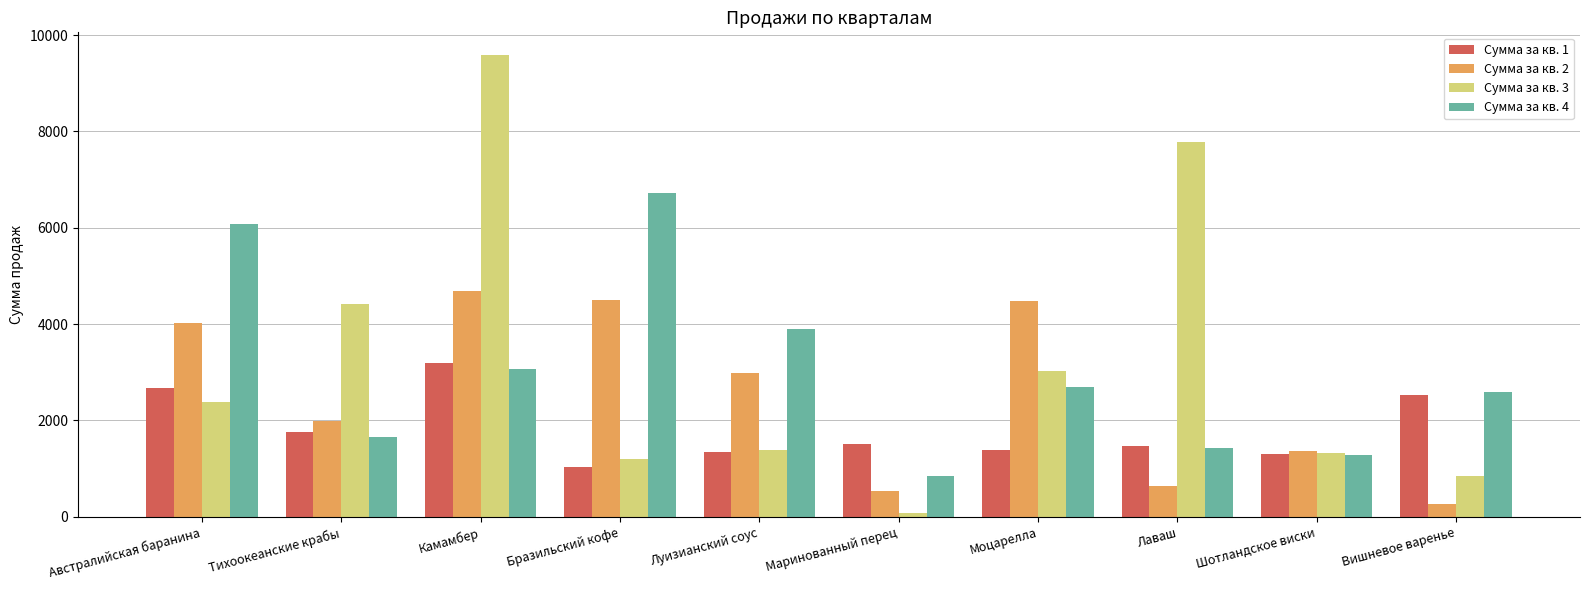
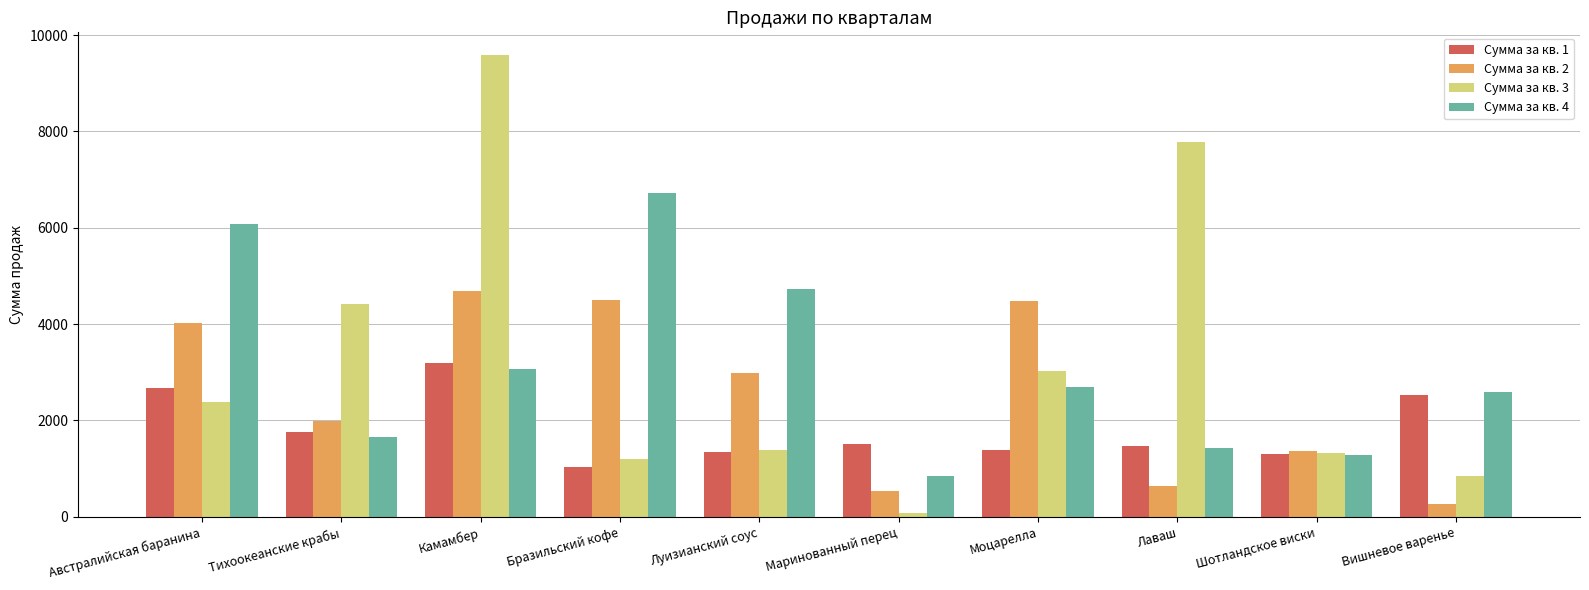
Сумма за кв. 4, Луизианский соус: 3900 -> 4700
